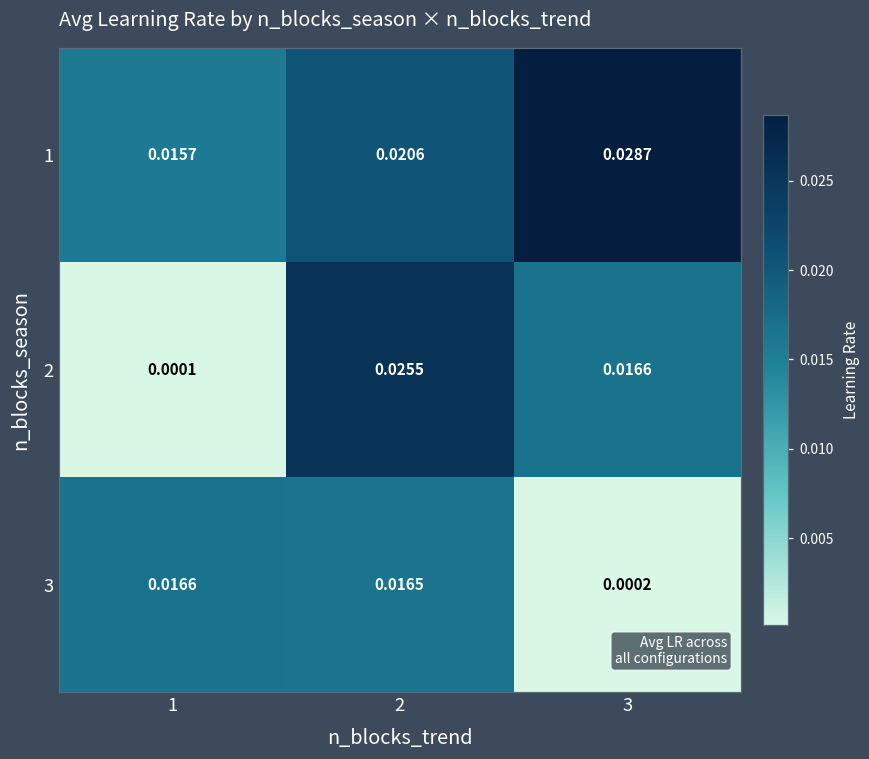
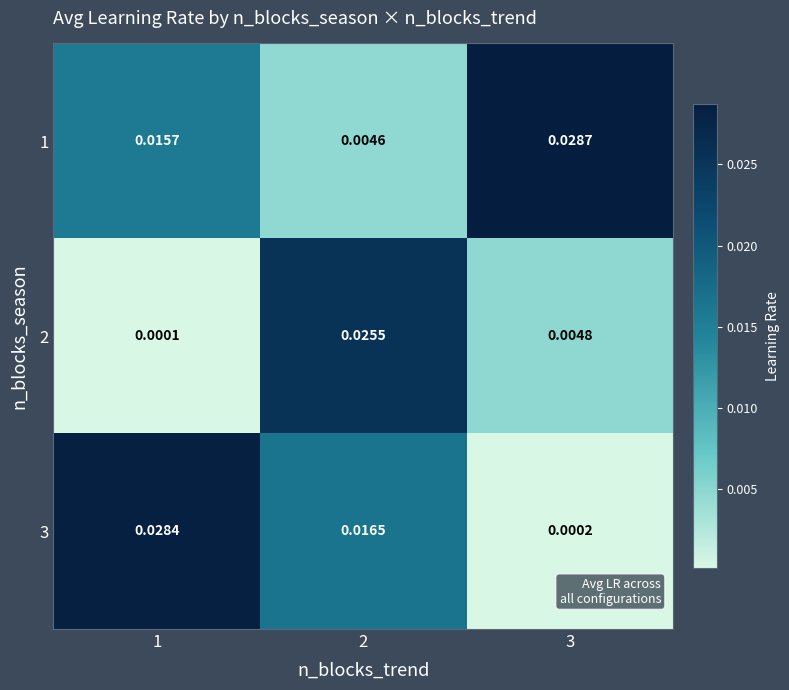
1, 2: 0.0206 -> 0.0046
2, 3: 0.0166 -> 0.0048
3, 1: 0.0166 -> 0.0284
